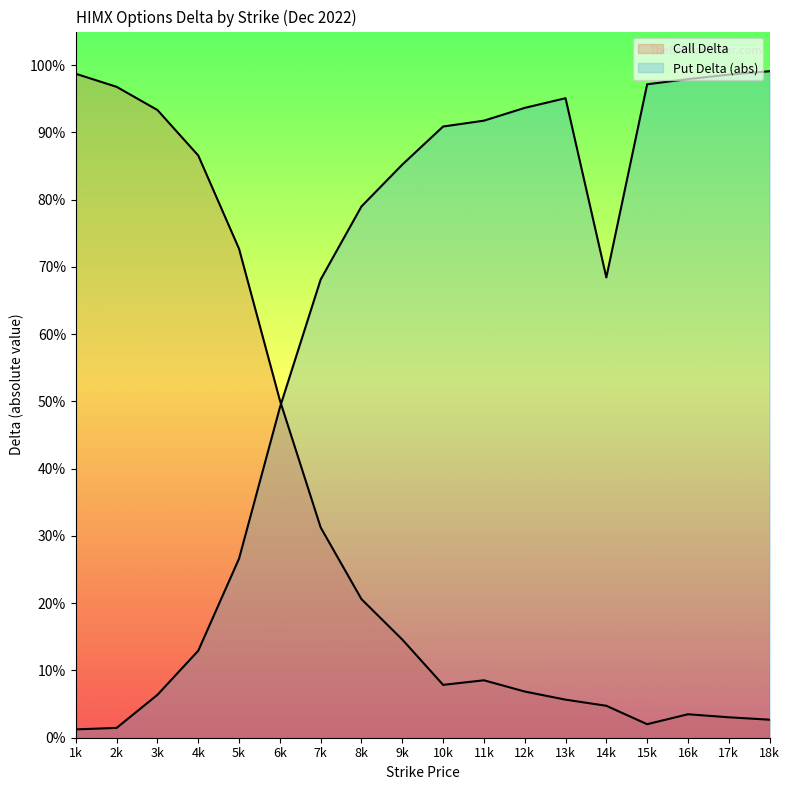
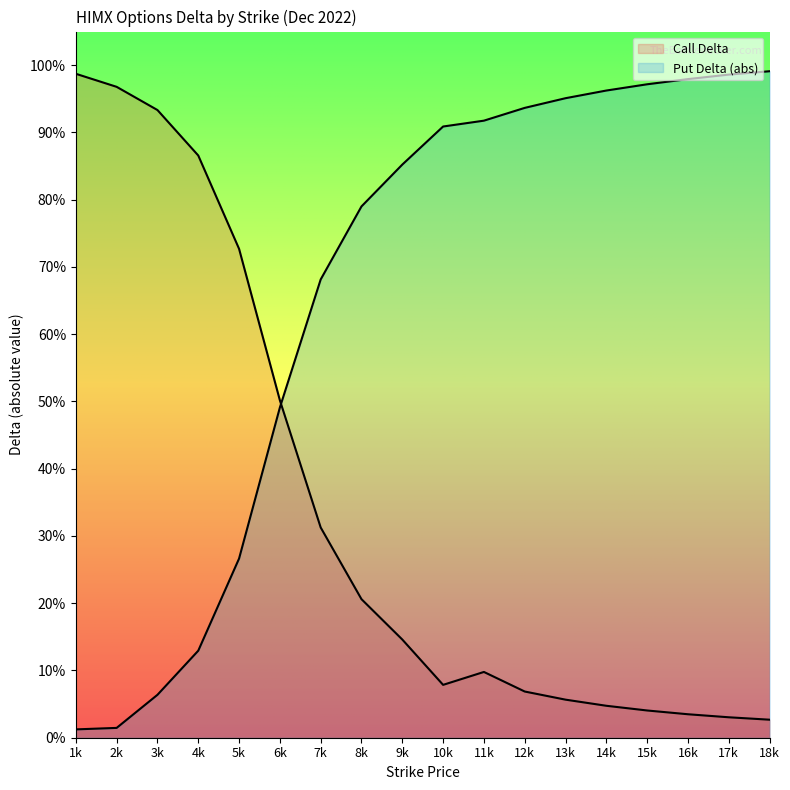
Call Delta, 11k: 9% -> 10%
Put Delta (abs), 14k: 68% -> 96%
Call Delta, 15k: 2% -> 4%
